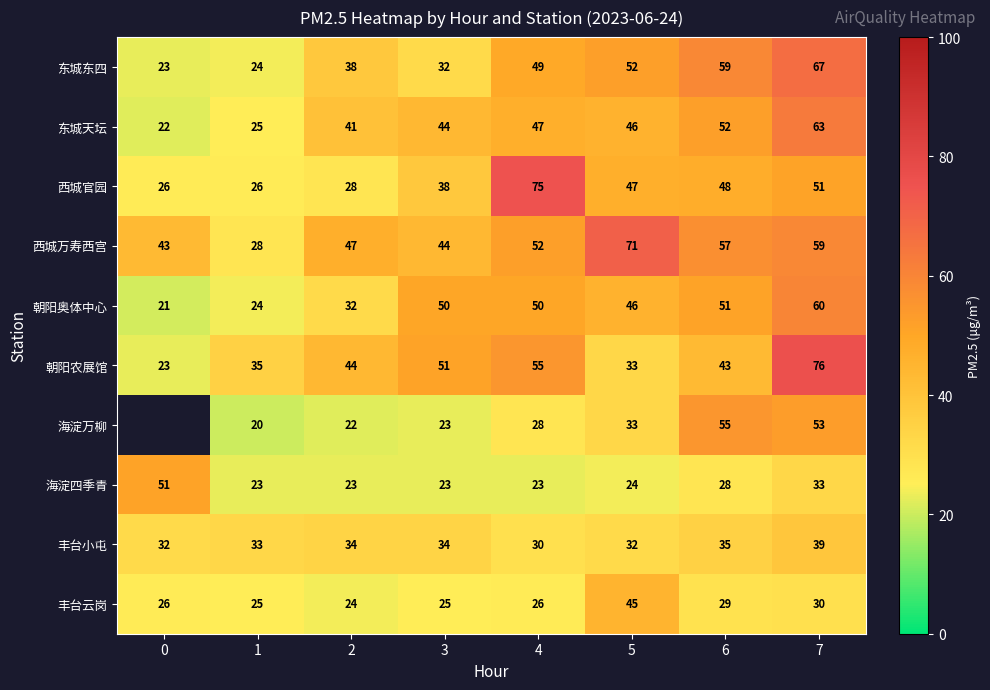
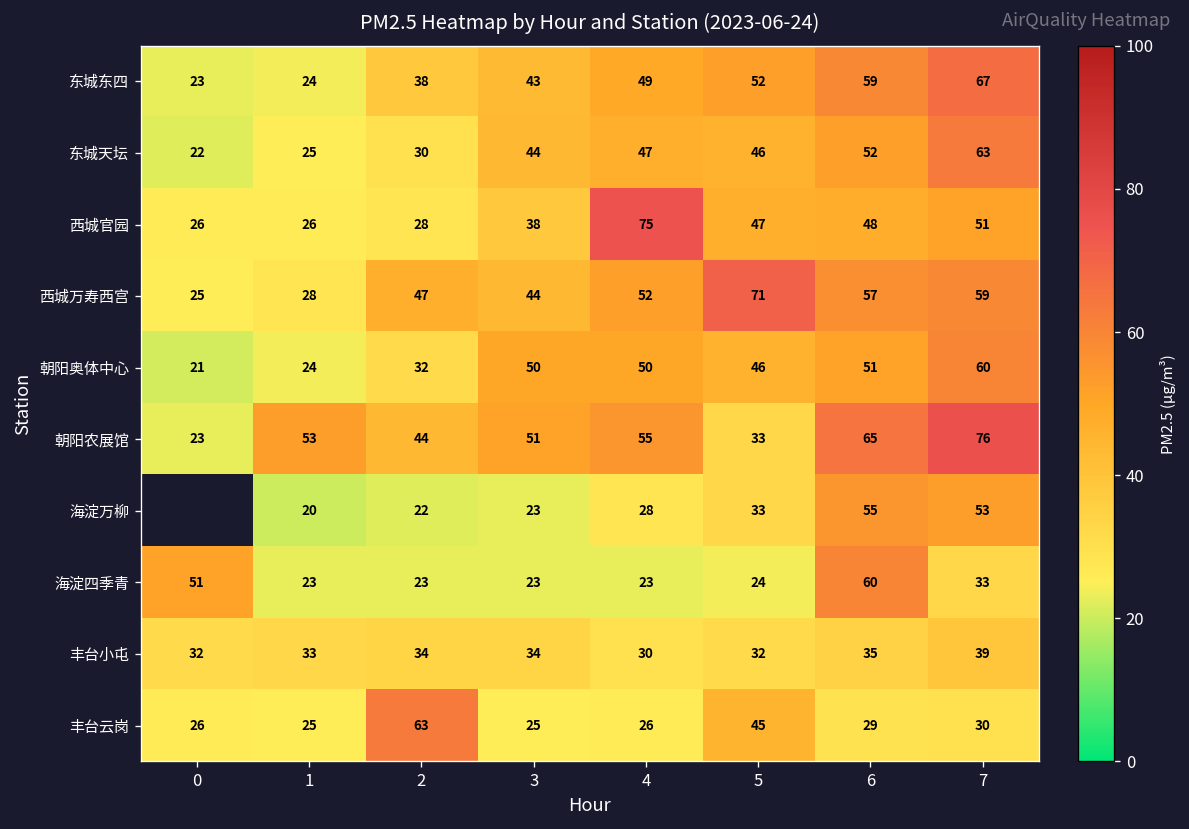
东城东四, 3: 32 -> 43
东城天坛, 2: 41 -> 30
西城万寿西宫, 0: 43 -> 25
朝阳农展馆, 1: 35 -> 53
朝阳农展馆, 6: 43 -> 65
海淀四季青, 6: 28 -> 60
丰台云岗, 2: 24 -> 63
